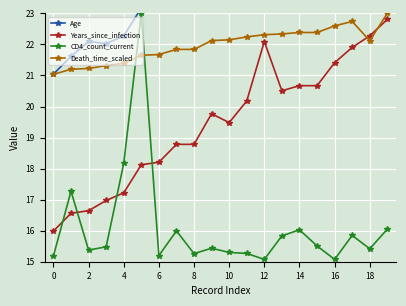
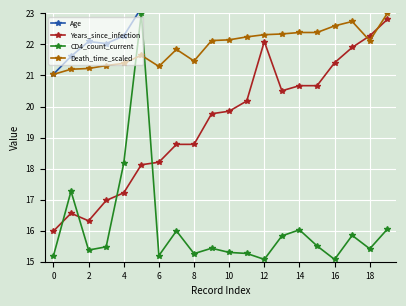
Years_since_infection, 2: 16.6 -> 16.3
Death_time_scaled, 6: 21.7 -> 21.3
Death_time_scaled, 8: 21.8 -> 21.5
Years_since_infection, 10: 19.5 -> 19.8
